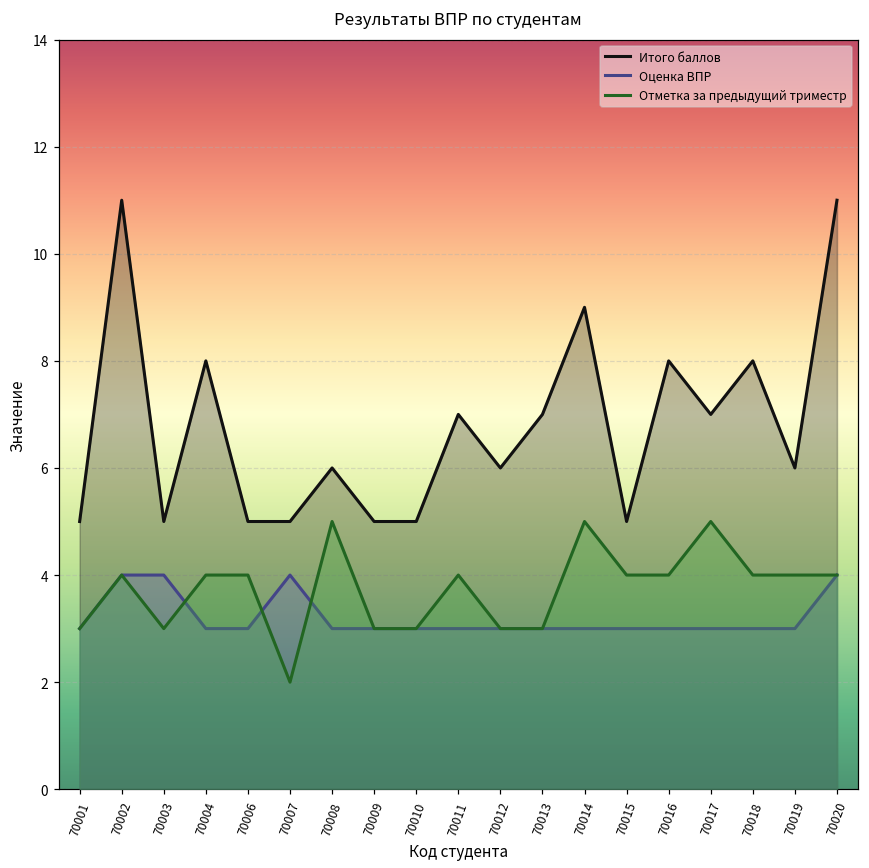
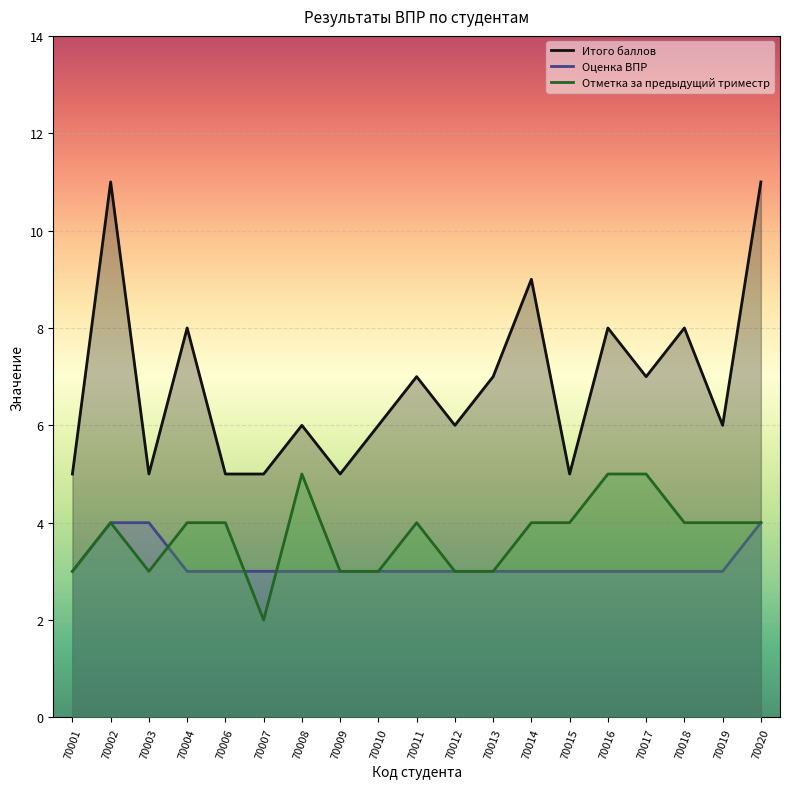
Оценка ВПР, 70007: 4 -> 3
Итого баллов, 70010: 5 -> 6
Отметка за предыдущий триместр, 70014: 5 -> 4
Отметка за предыдущий триместр, 70016: 4 -> 5
